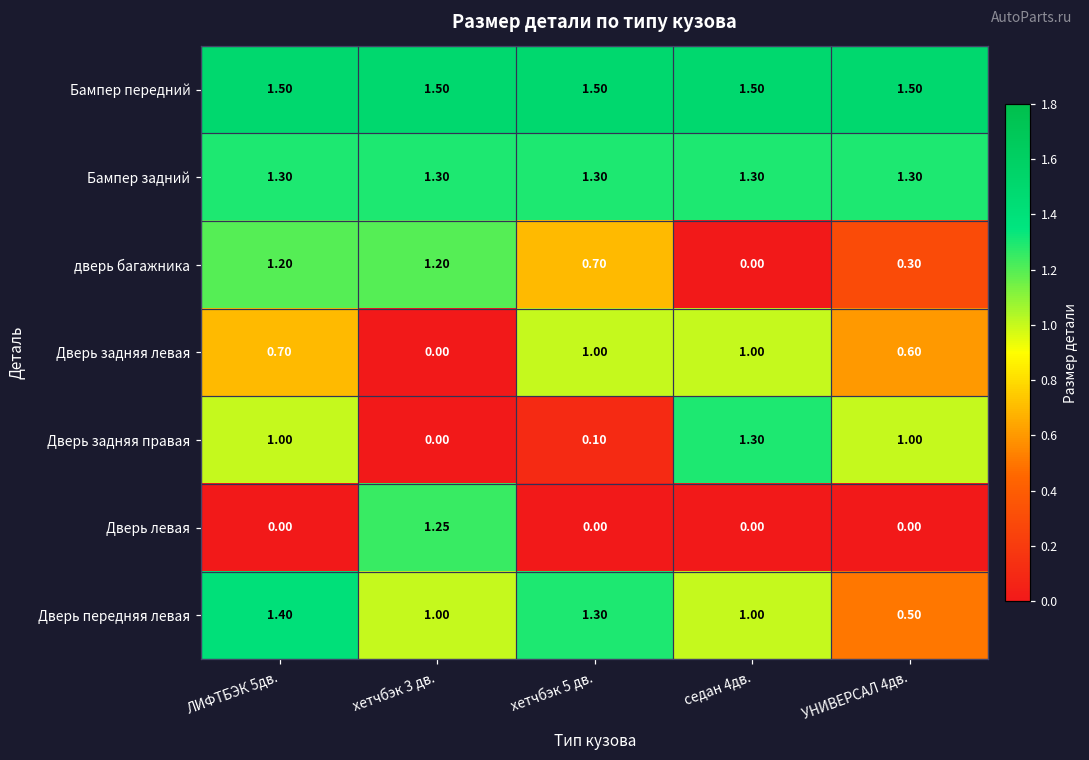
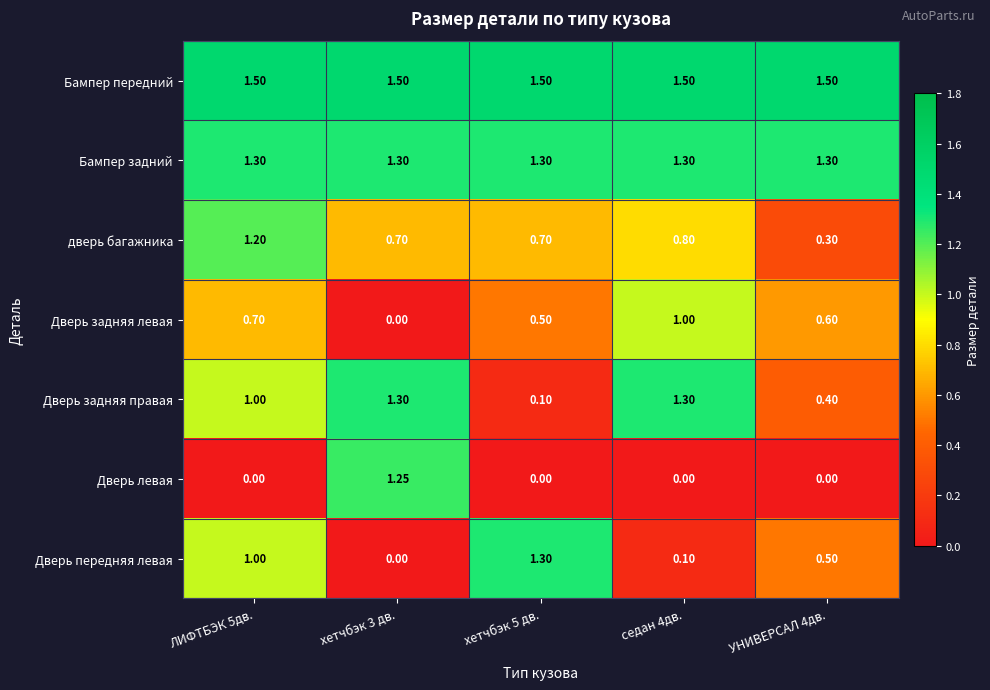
дверь багажника, хетчбэк 3 дв.: 1.20 -> 0.70
дверь багажника, седан 4дв.: 0.00 -> 0.80
Дверь задняя левая, хетчбэк 5 дв.: 1.00 -> 0.50
Дверь задняя правая, хетчбэк 3 дв.: 0.00 -> 1.30
Дверь задняя правая, УНИВЕРСАЛ 4дв.: 1.00 -> 0.40
Дверь передняя левая, ЛИФТБЭК 5дв.: 1.40 -> 1.00
Дверь передняя левая, хетчбэк 3 дв.: 1.00 -> 0.00
Дверь передняя левая, седан 4дв.: 1.00 -> 0.10
